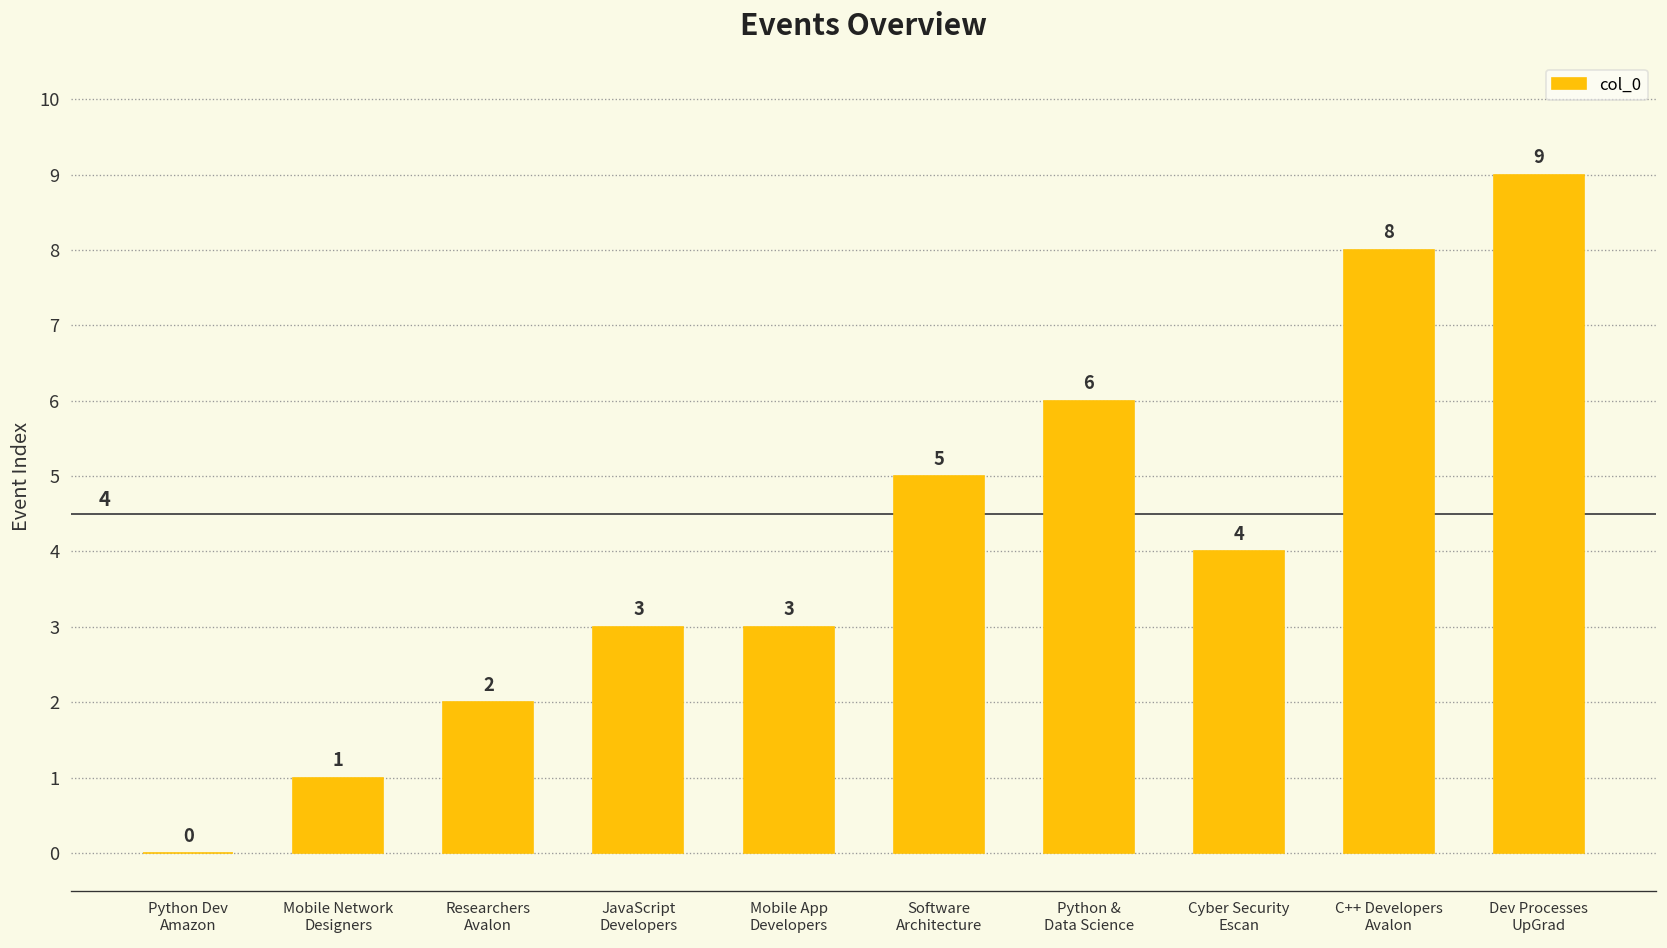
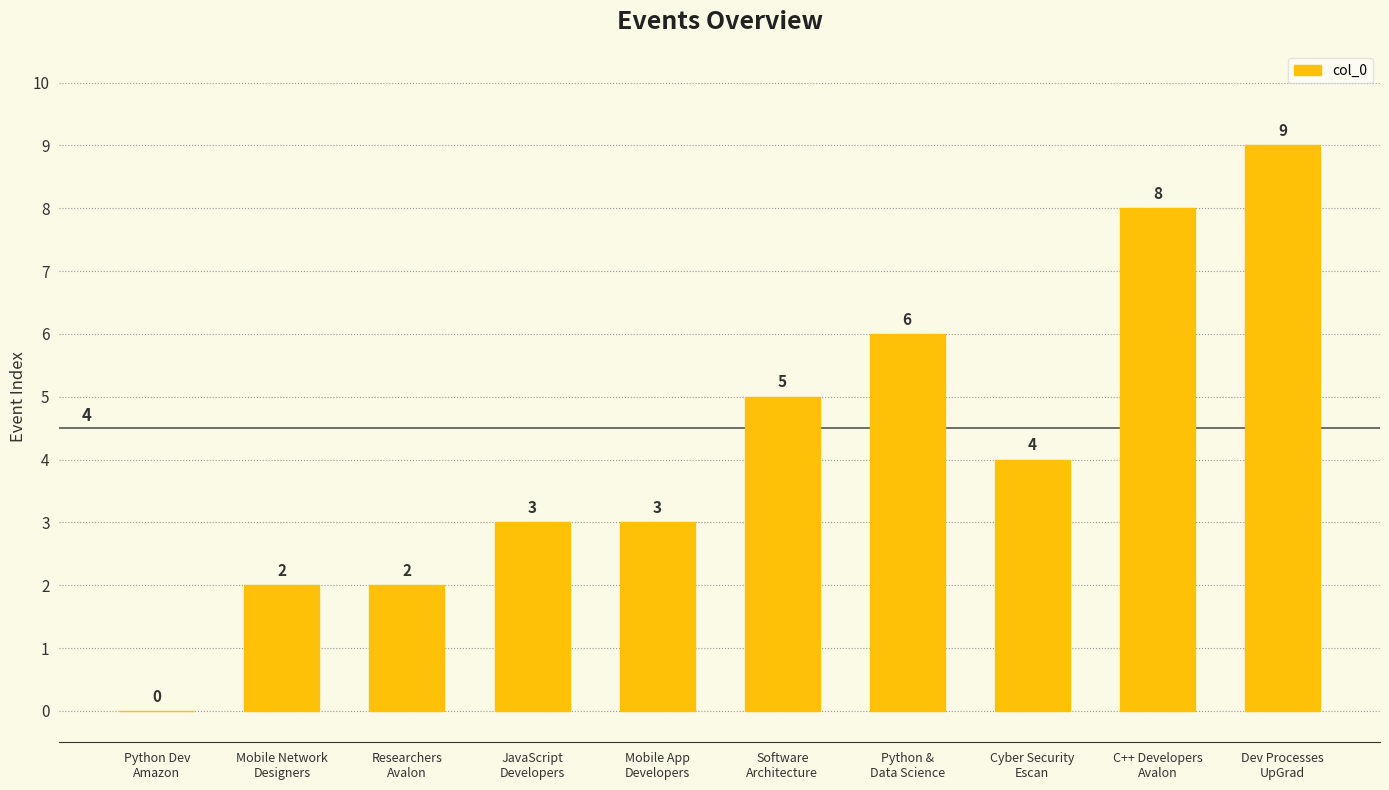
Mobile Network Designers: 1 -> 2
